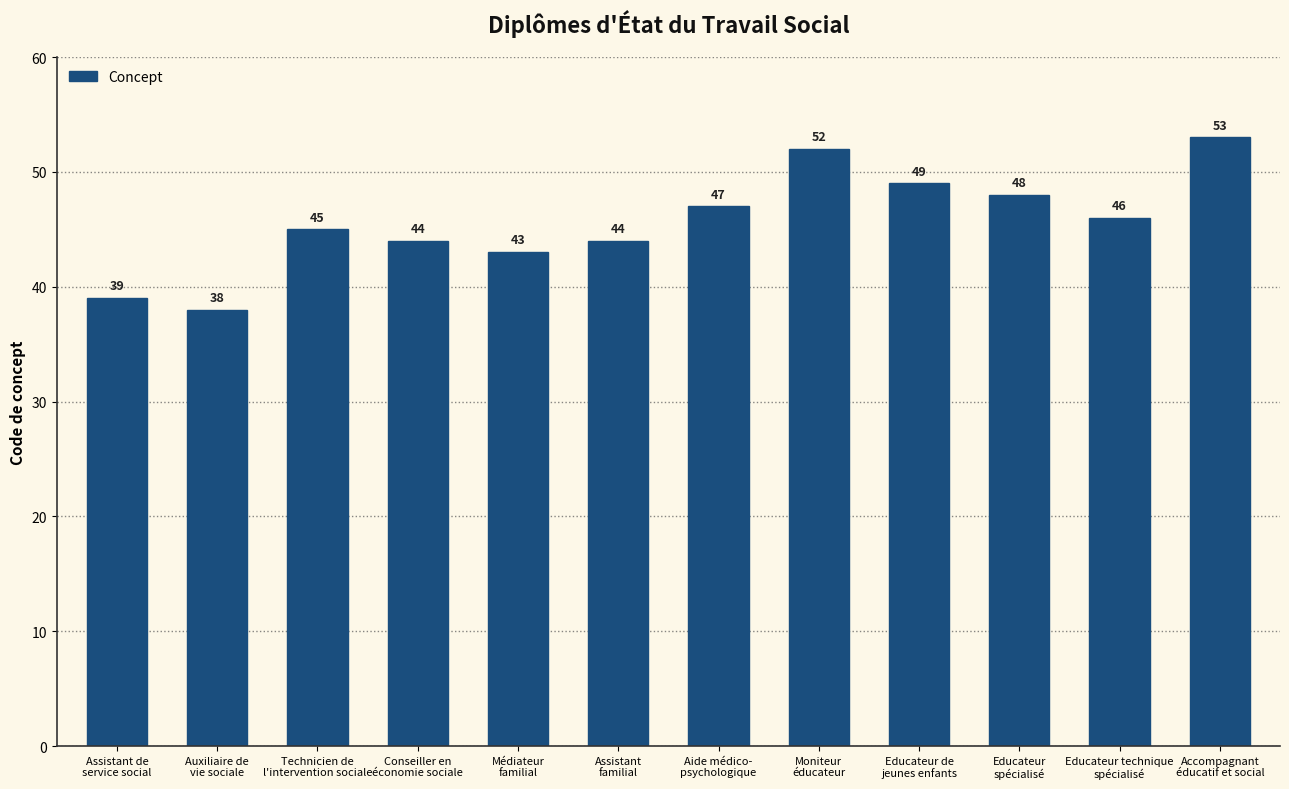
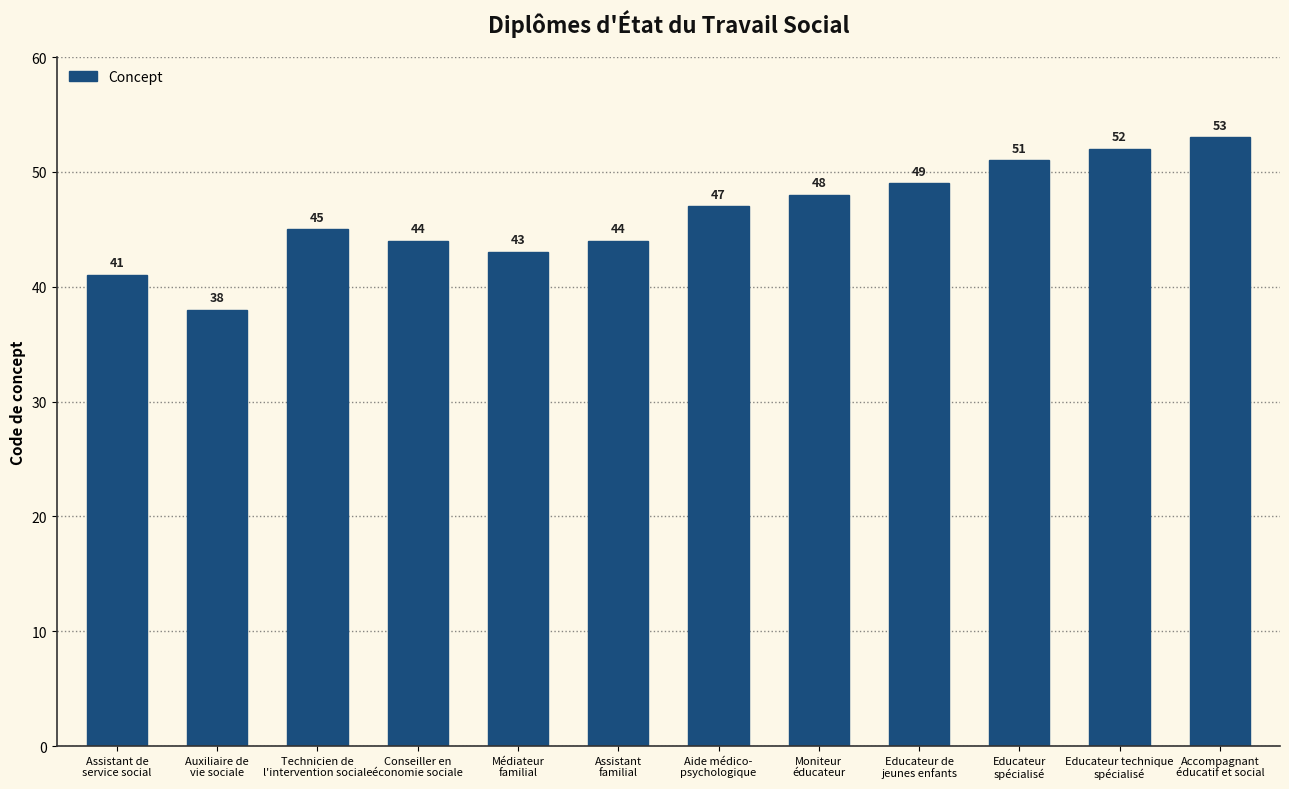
Assistant de service social: 39 -> 41
Moniteur éducateur: 52 -> 48
Educateur spécialisé: 48 -> 51
Educateur technique spécialisé: 46 -> 52
